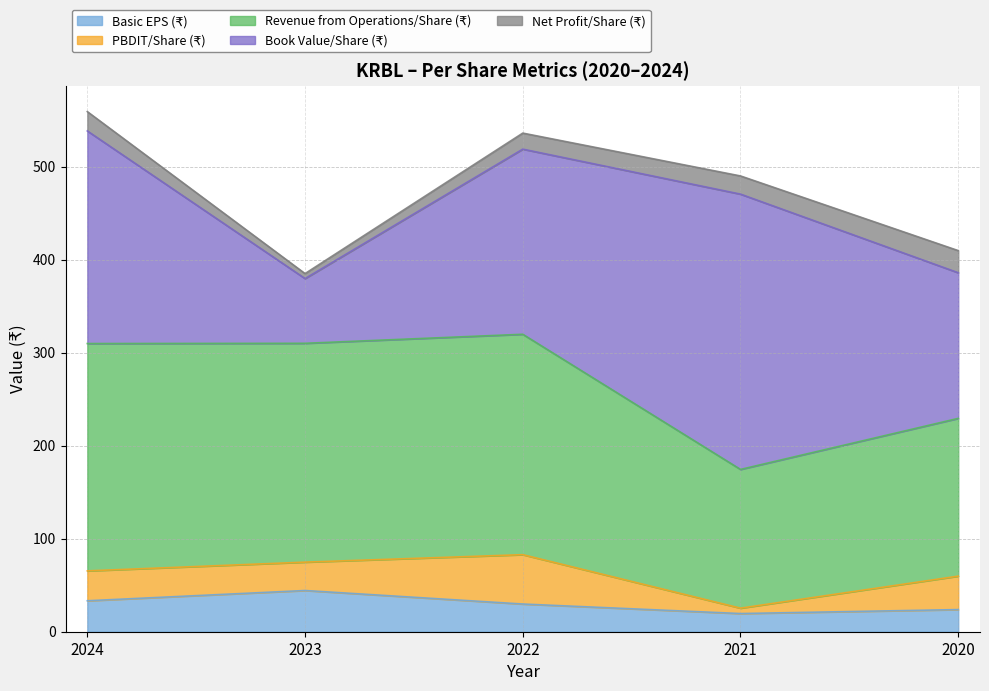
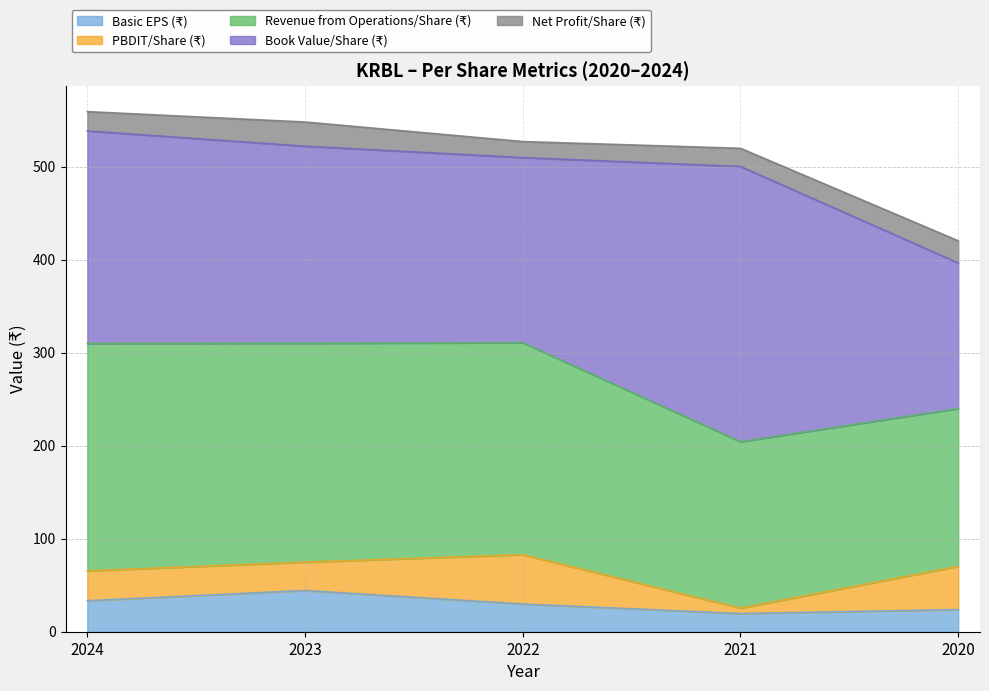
Book Value/Share (₹), 2023: 70 -> 210
Net Profit/Share (₹), 2023: 10 -> 30
Revenue from Operations/Share (₹), 2022: 240 -> 230
Revenue from Operations/Share (₹), 2021: 150 -> 180
PBDIT/Share (₹), 2020: 40 -> 50
